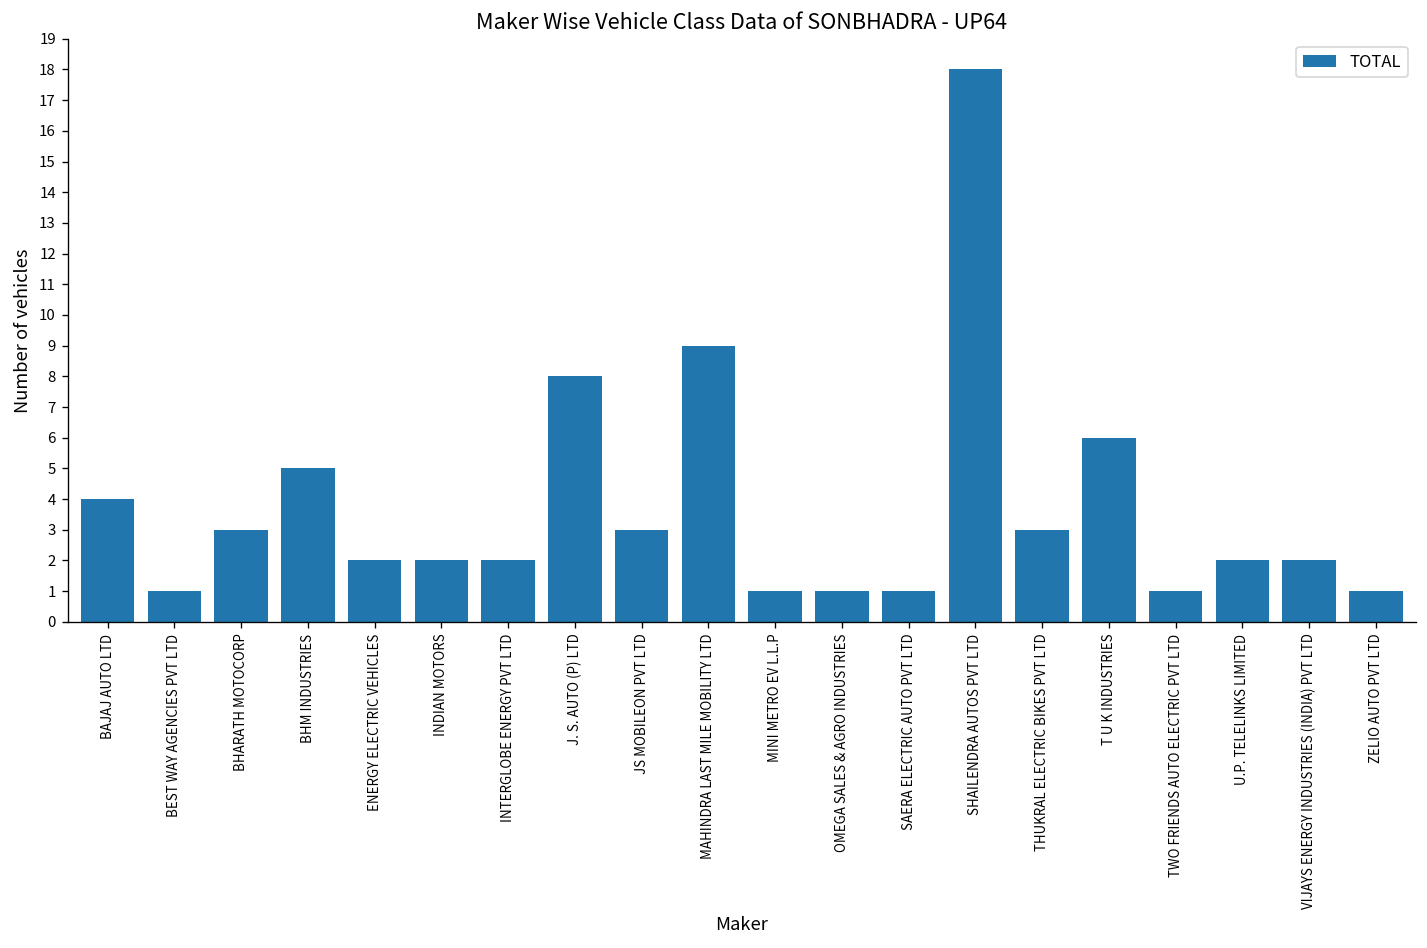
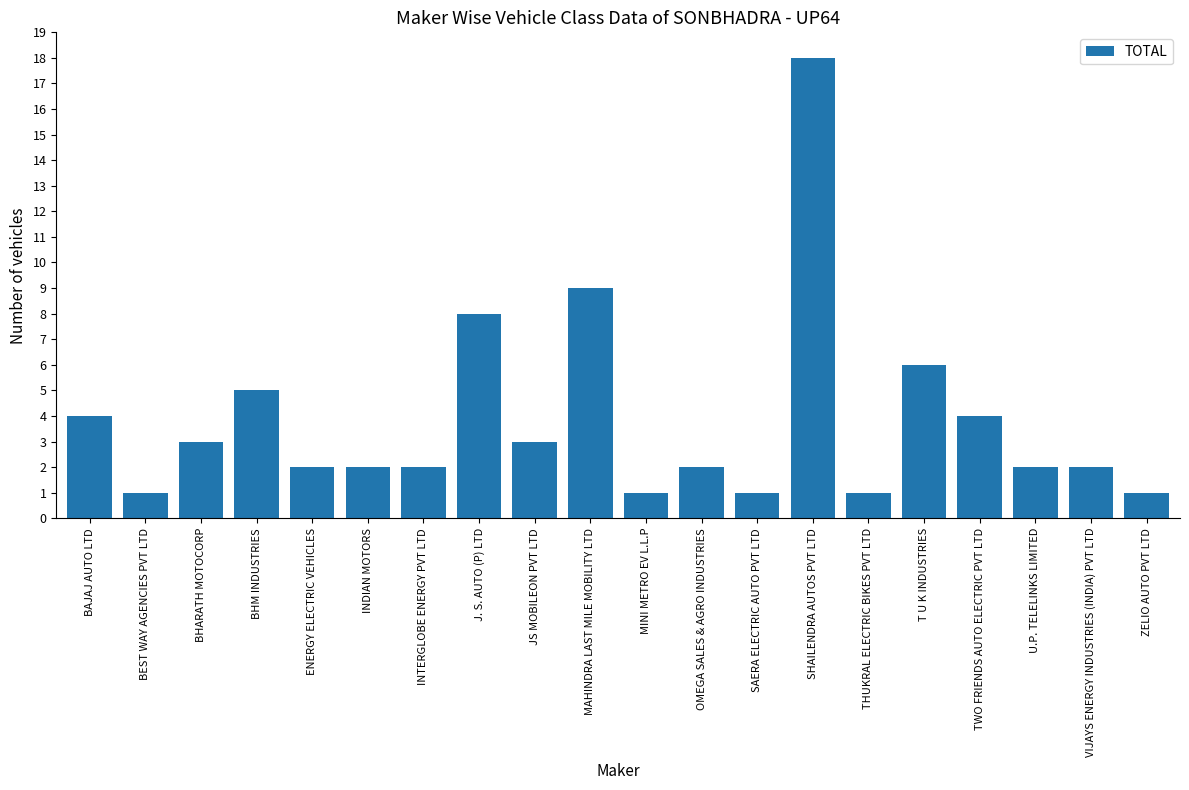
OMEGA SALES & AGRO INDUSTRIES: 1 -> 2
THUKRAL ELECTRIC BIKES PVT LTD: 3 -> 1
TWO FRIENDS AUTO ELECTRIC PVT LTD: 1 -> 4
